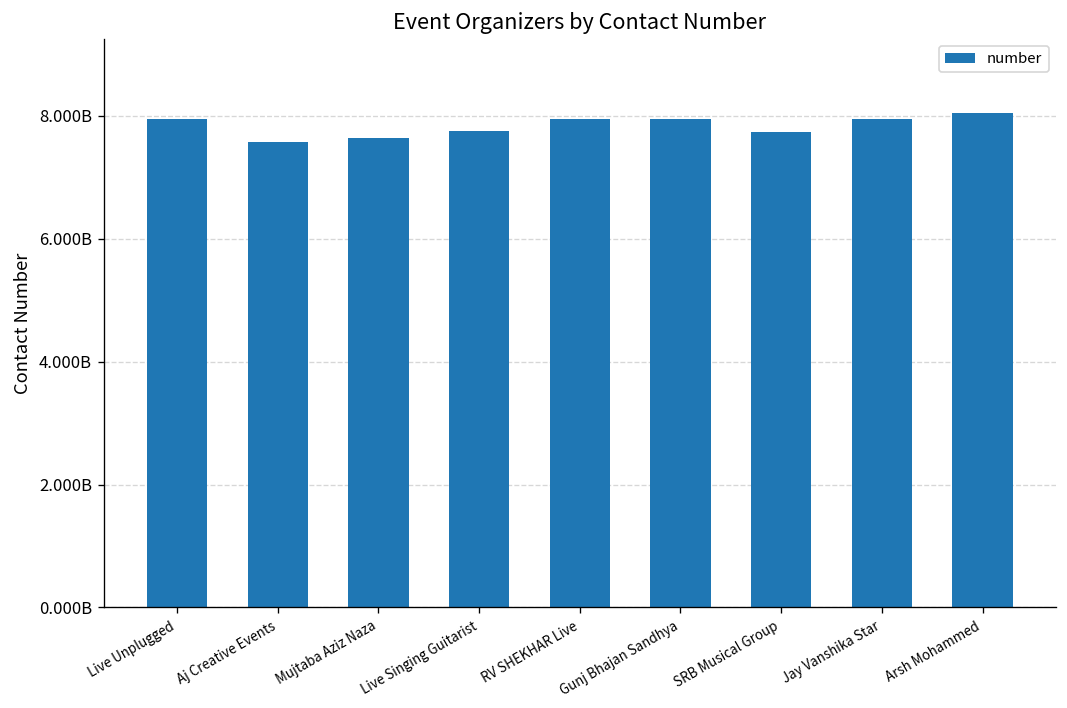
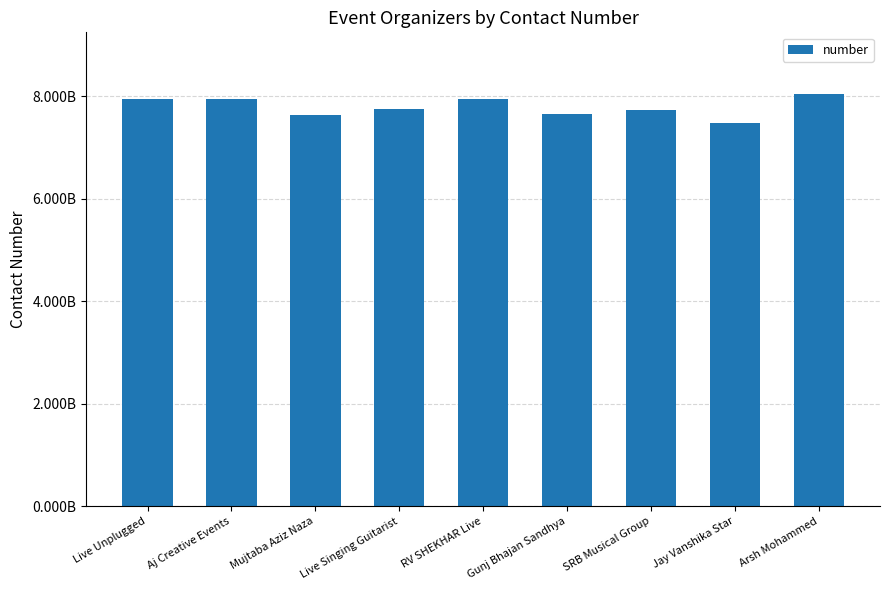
Aj Creative Events: 7600000000 -> 7900000000
Gunj Bhajan Sandhya: 7900000000 -> 7600000000
Jay Vanshika Star: 7900000000 -> 7500000000
